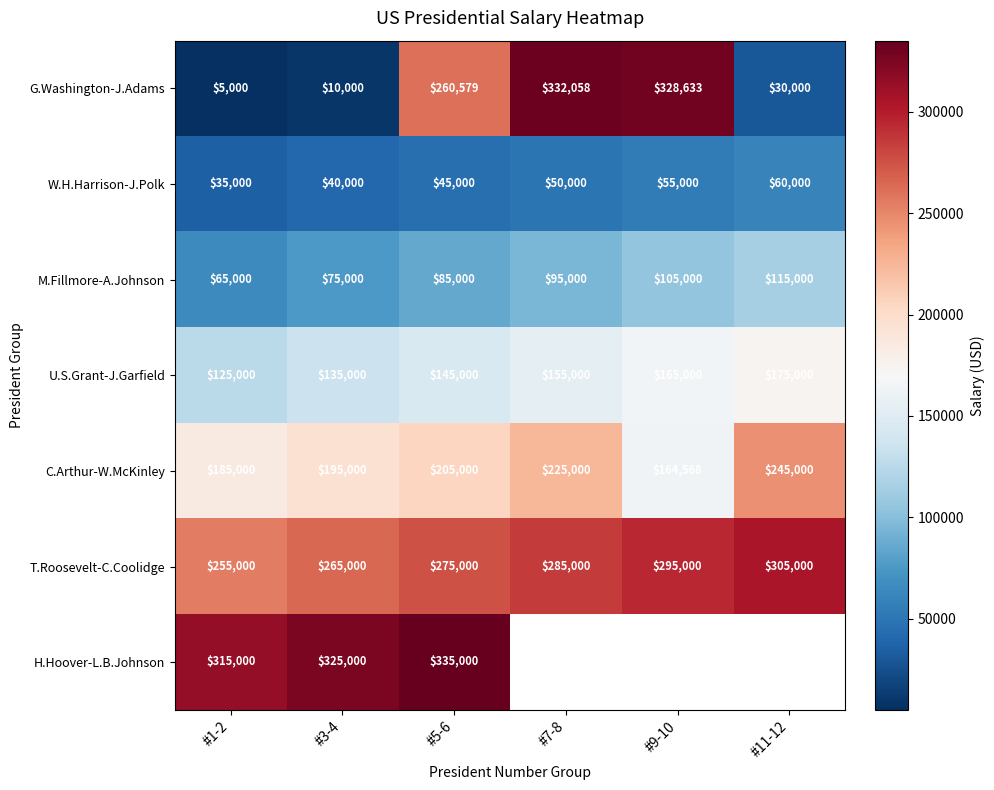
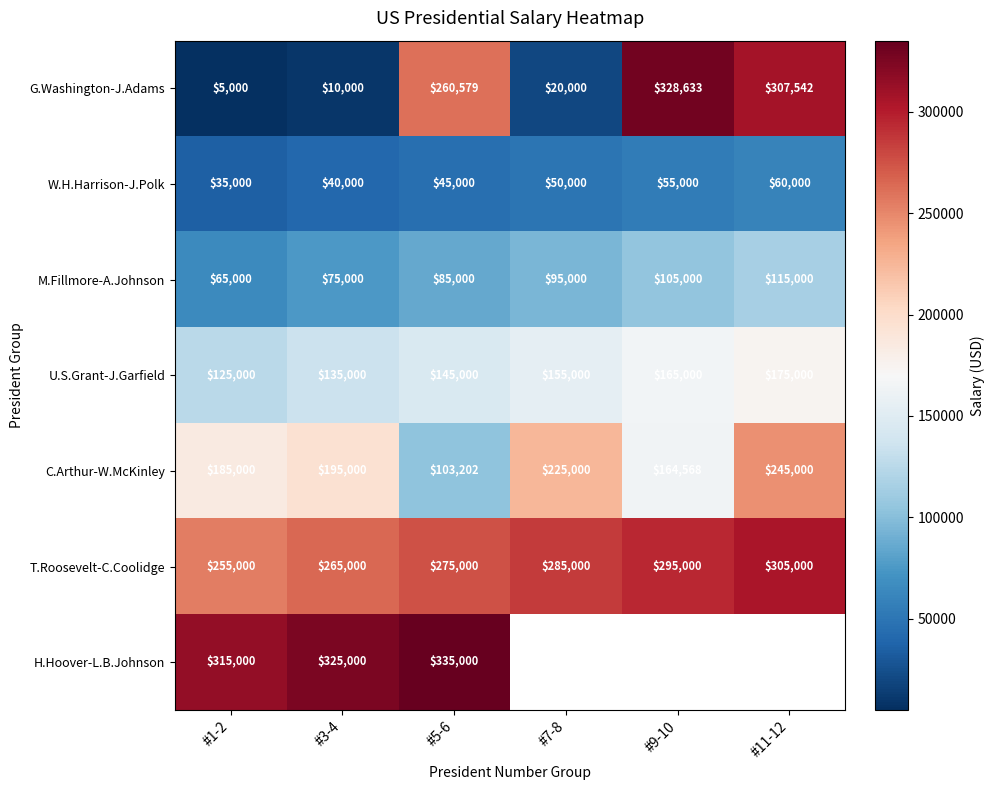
G.Washington-J.Adams, #7-8: $332,058 -> $20,000
G.Washington-J.Adams, #11-12: $30,000 -> $307,542
C.Arthur-W.McKinley, #5-6: $205,000 -> $103,202
